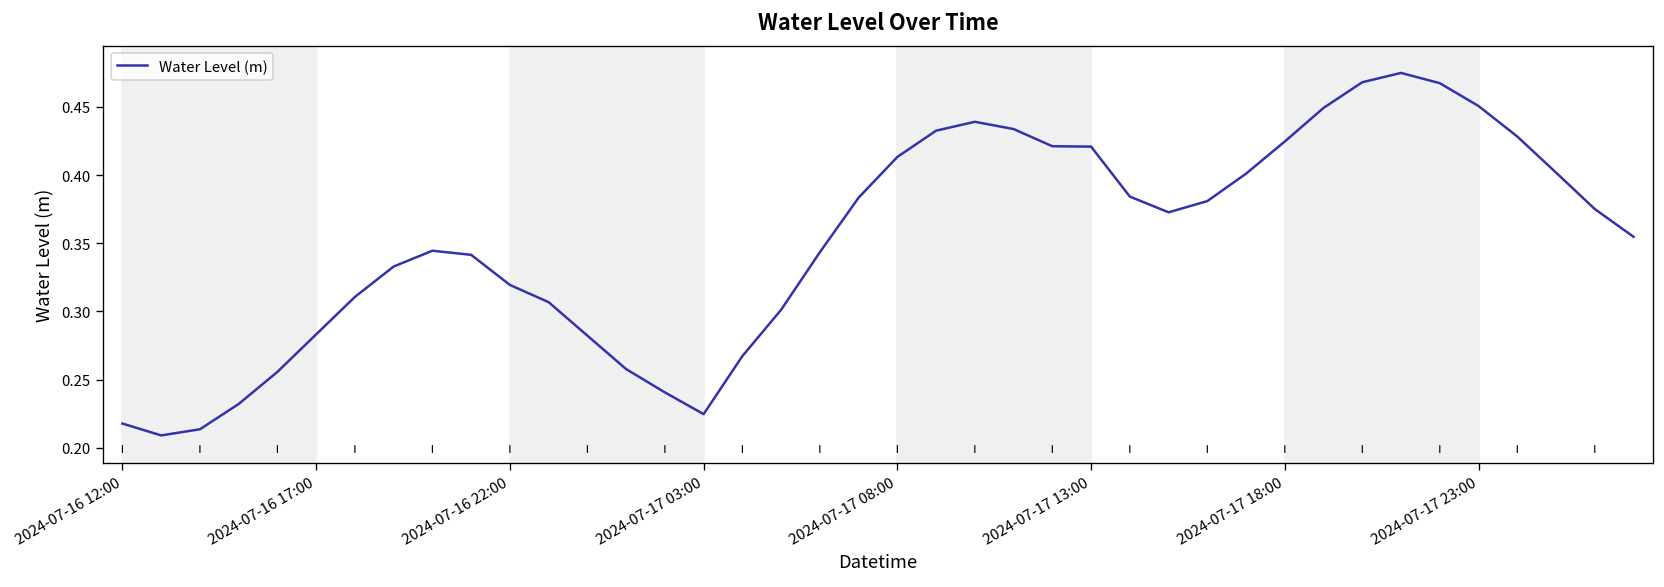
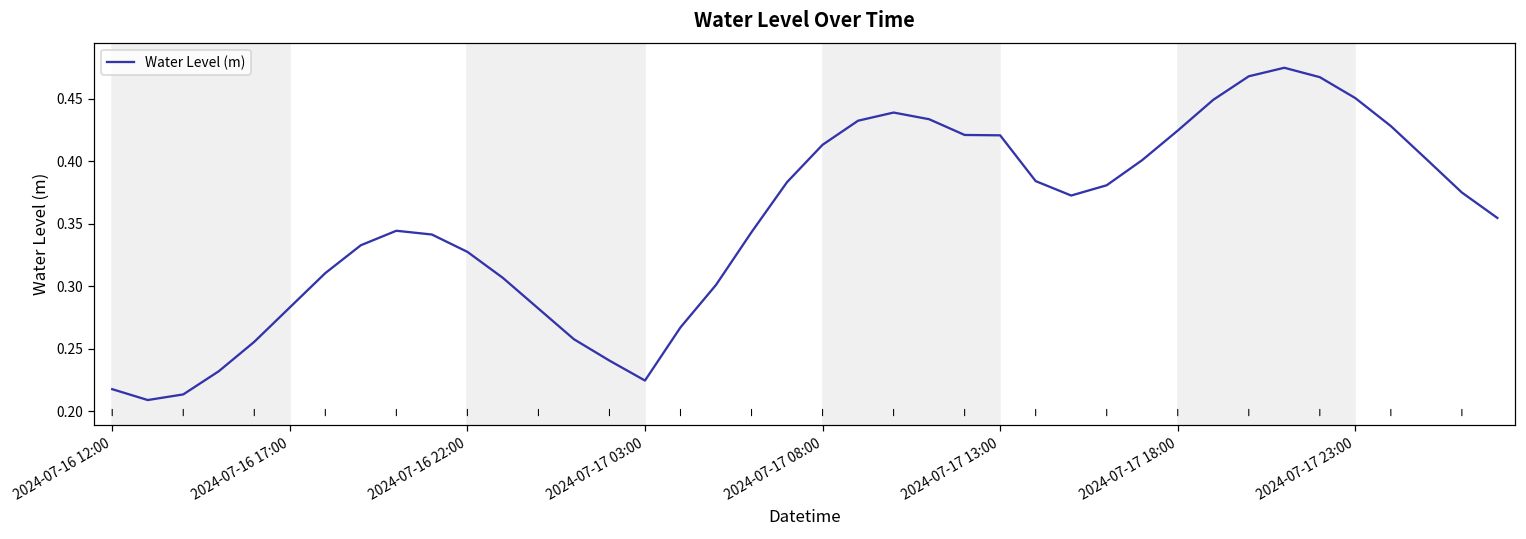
2024-07-16 22:00: 0.319 -> 0.328
